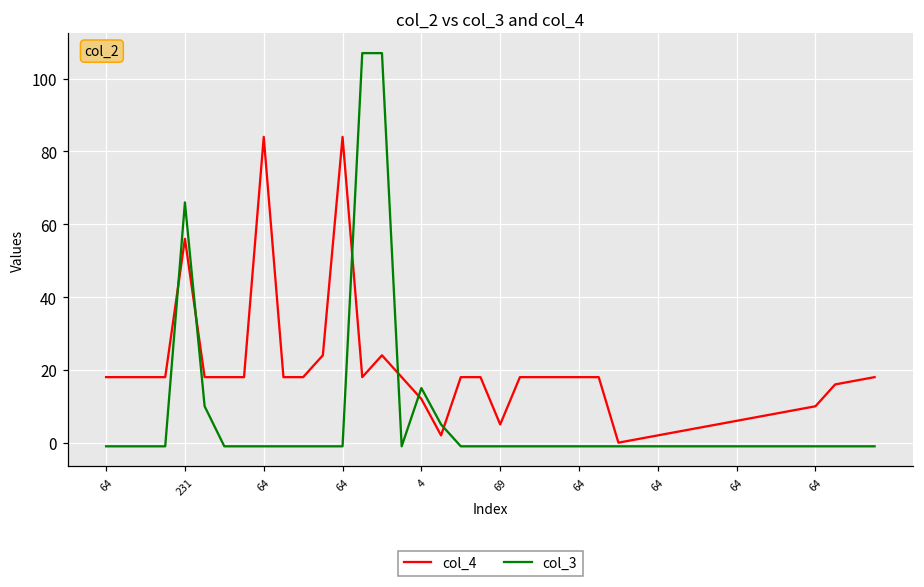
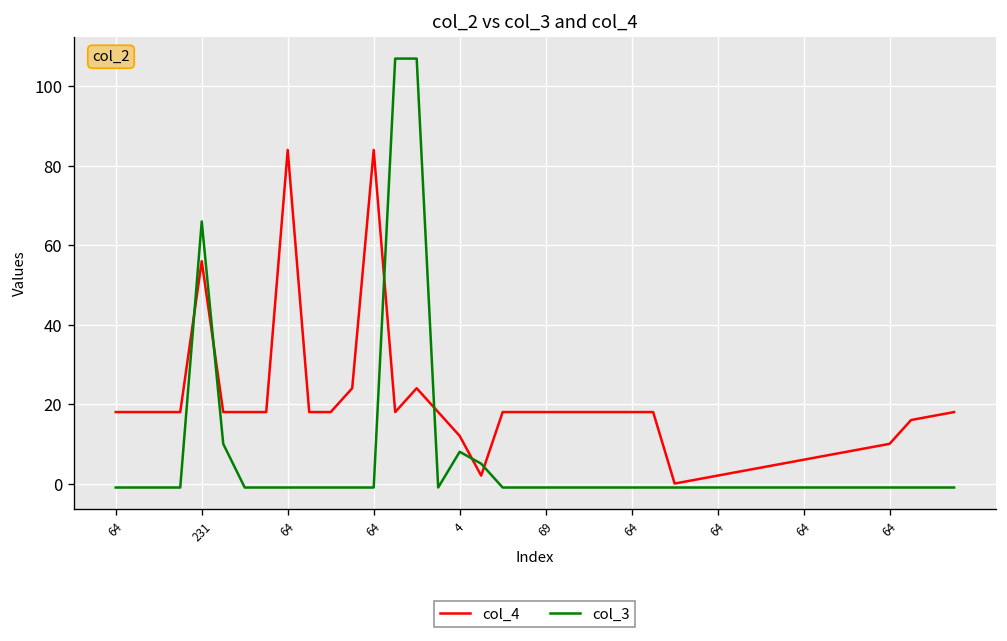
col_3, 4: 15 -> 8
col_4, 69: 5 -> 18
